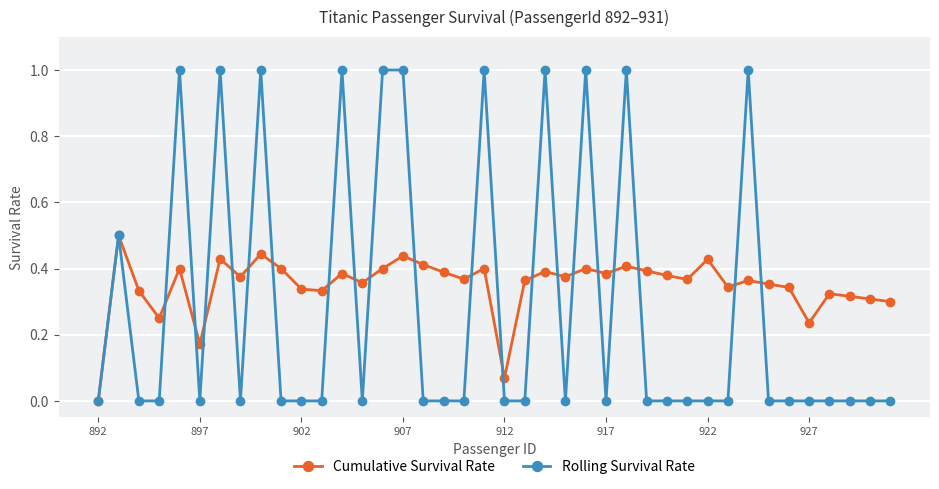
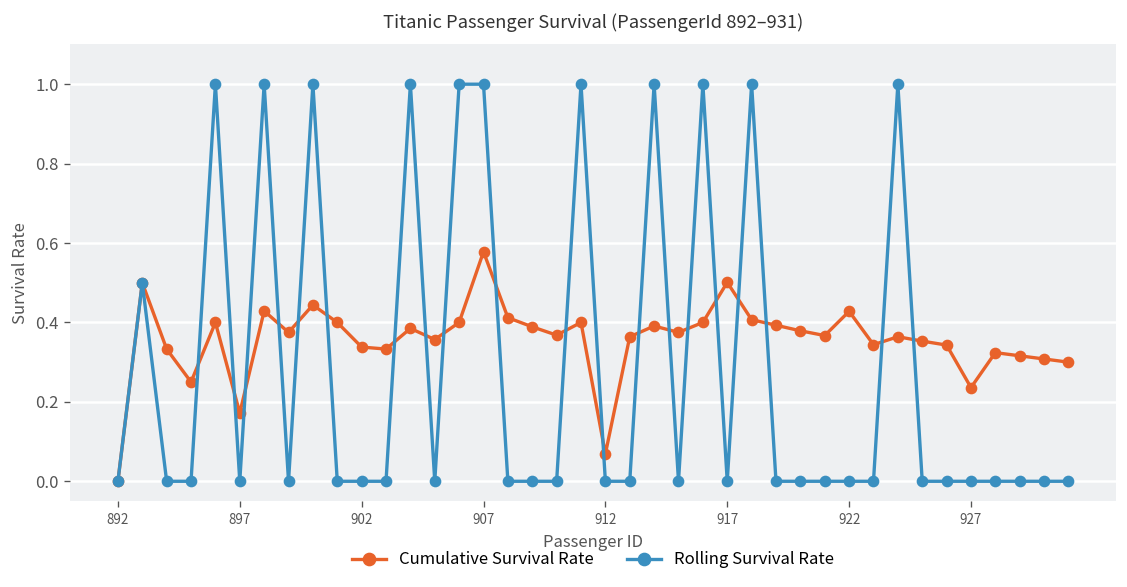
Cumulative Survival Rate, 907: 0.44 -> 0.58
Cumulative Survival Rate, 917: 0.39 -> 0.50
